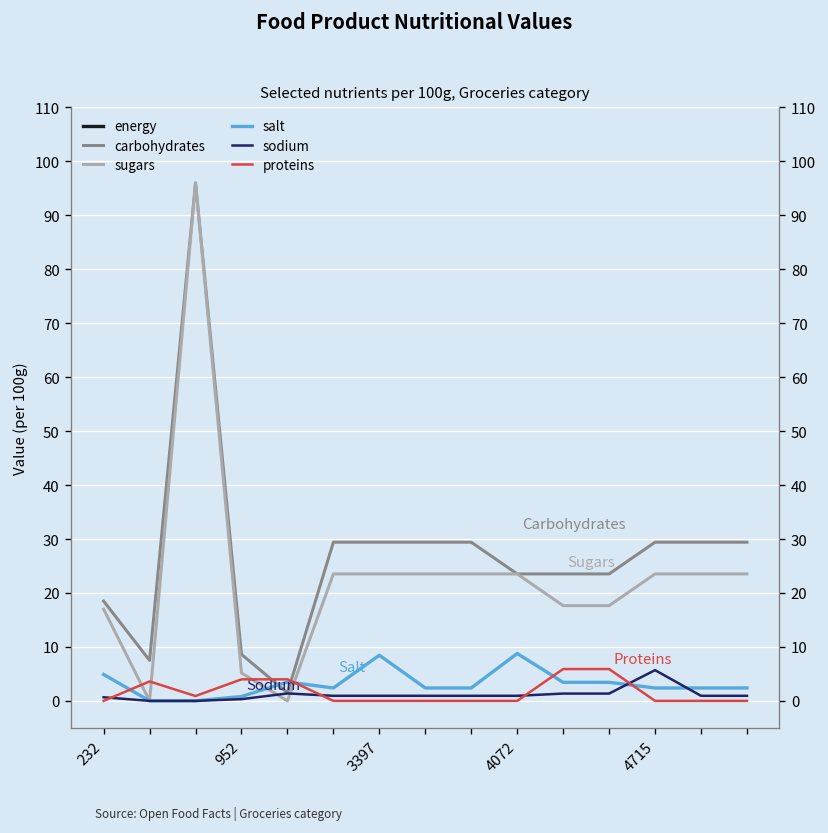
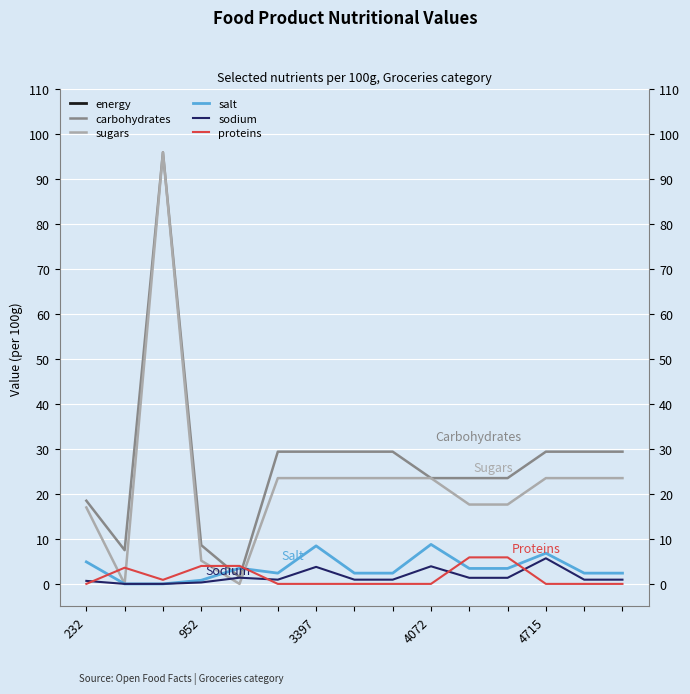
sodium, 3397: 1 -> 4
sodium, 4072: 1 -> 4
salt, 4715: 2 -> 7
